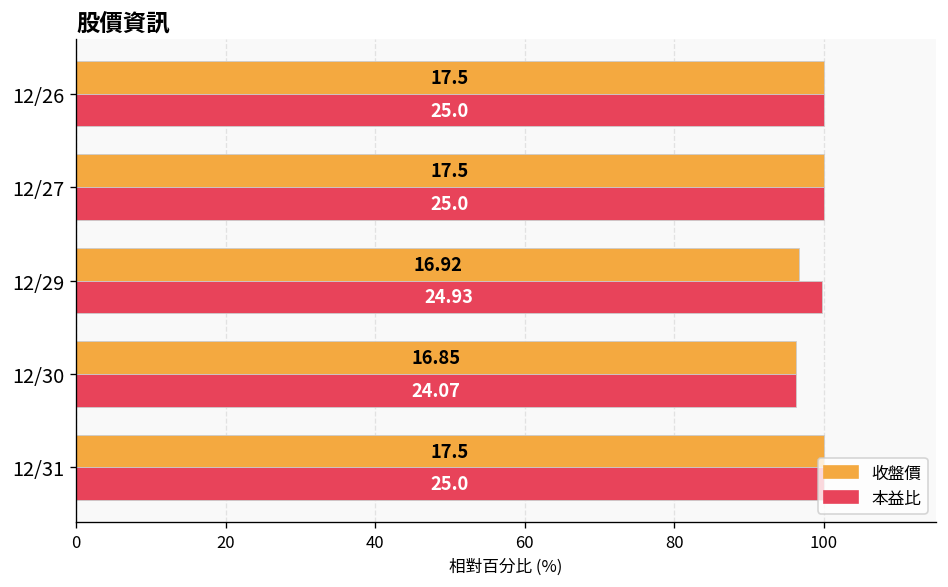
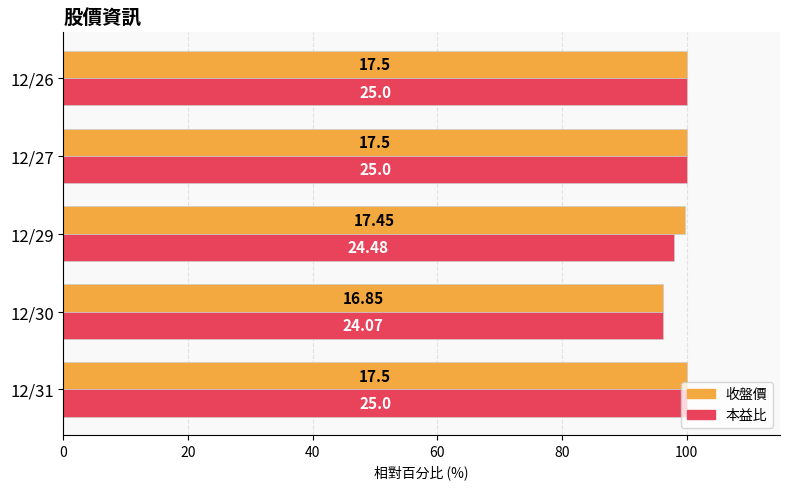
收盤價, 12/29: 16.92 -> 17.45
本益比, 12/29: 24.93 -> 24.48
